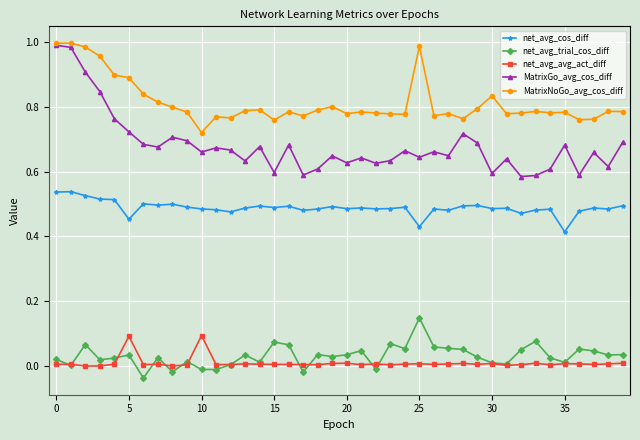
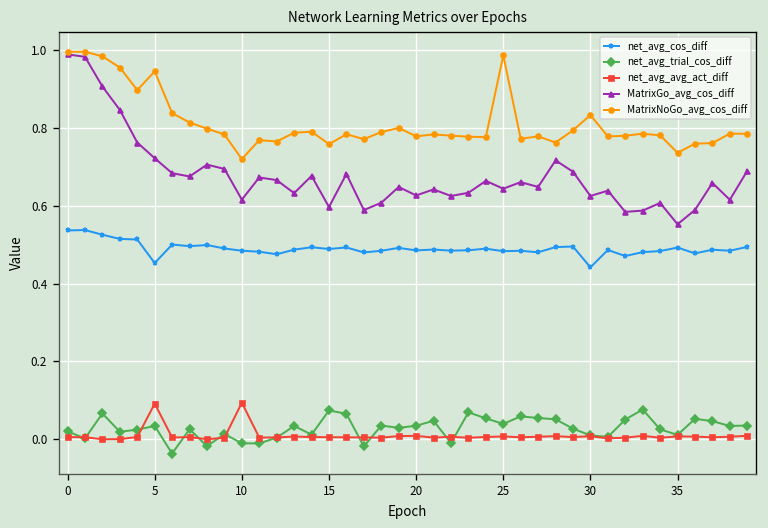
MatrixNoGo_avg_cos_diff, 5: 0.89 -> 0.95
MatrixGo_avg_cos_diff, 10: 0.66 -> 0.62
net_avg_cos_diff, 25: 0.43 -> 0.48
net_avg_trial_cos_diff, 25: 0.15 -> 0.04
net_avg_cos_diff, 30: 0.49 -> 0.44
MatrixGo_avg_cos_diff, 30: 0.59 -> 0.63
net_avg_cos_diff, 35: 0.41 -> 0.49
MatrixGo_avg_cos_diff, 35: 0.68 -> 0.55
MatrixNoGo_avg_cos_diff, 35: 0.78 -> 0.74
